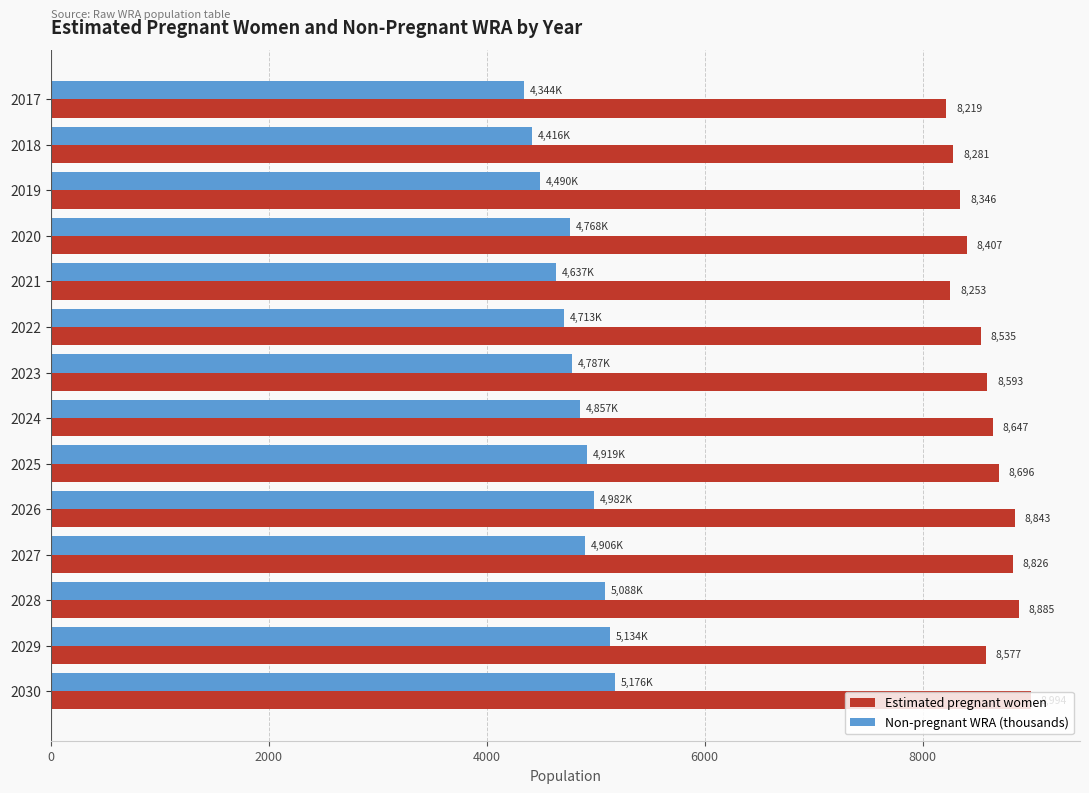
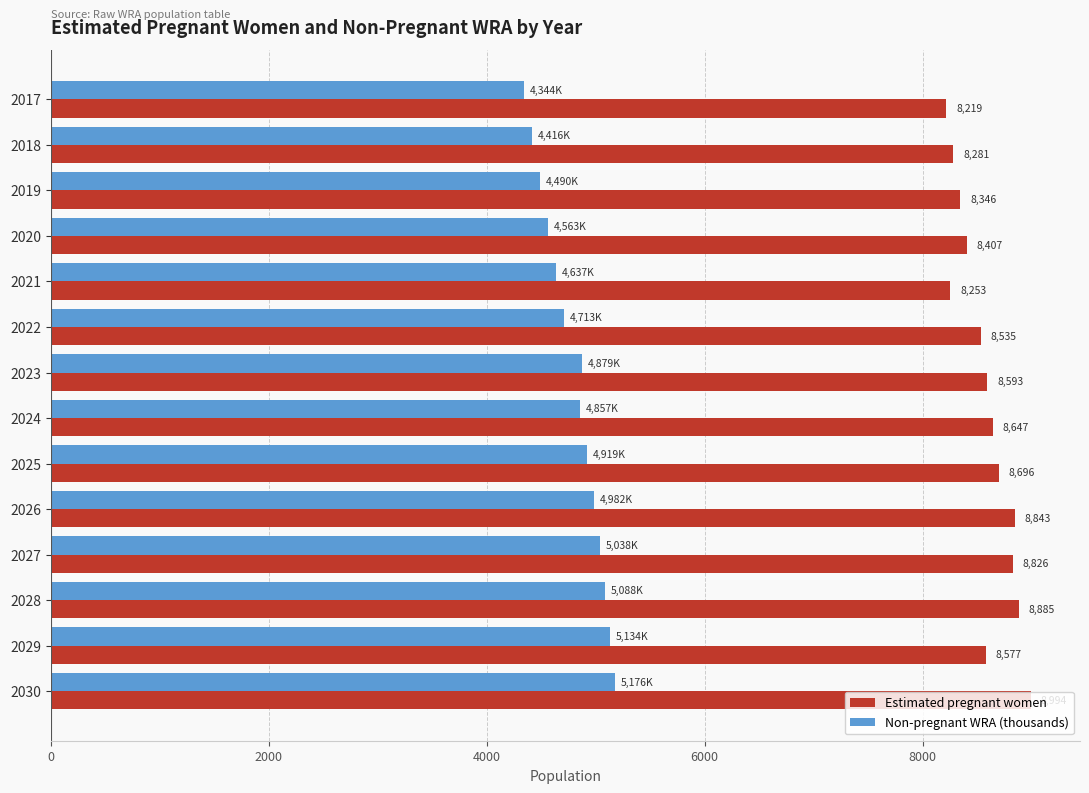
Non-pregnant WRA (thousands), 2020: 4,768K -> 4,563K
Non-pregnant WRA (thousands), 2023: 4,787K -> 4,879K
Non-pregnant WRA (thousands), 2027: 4,906K -> 5,038K
